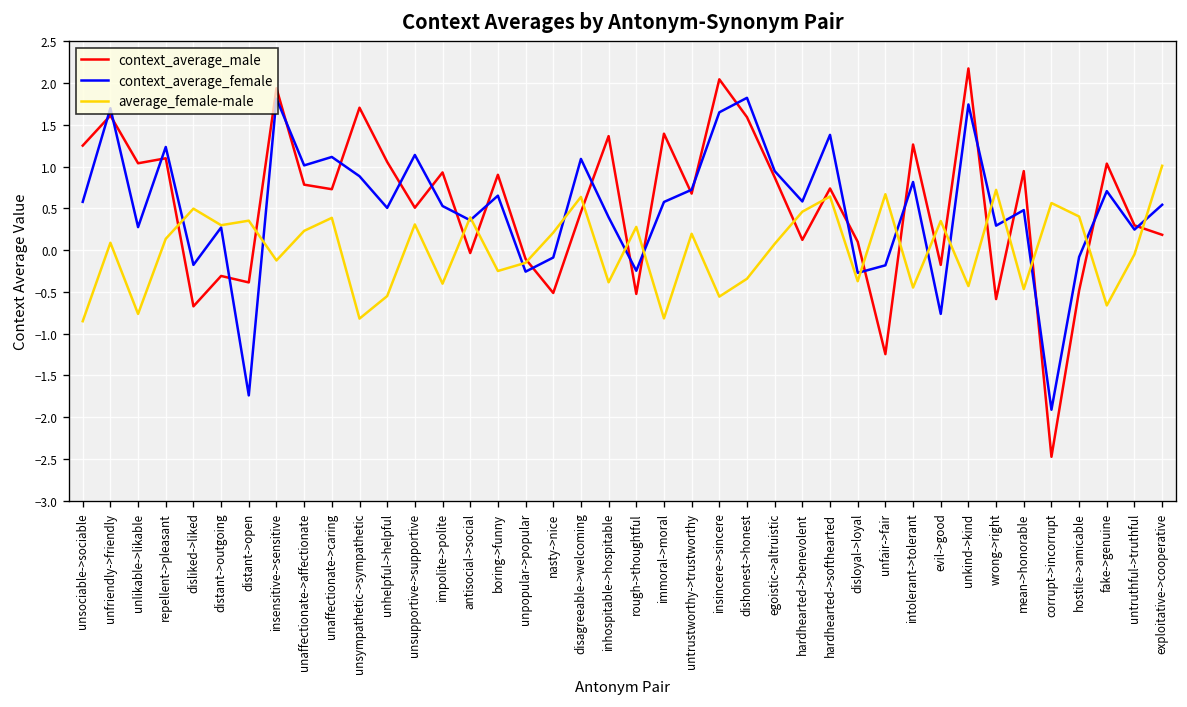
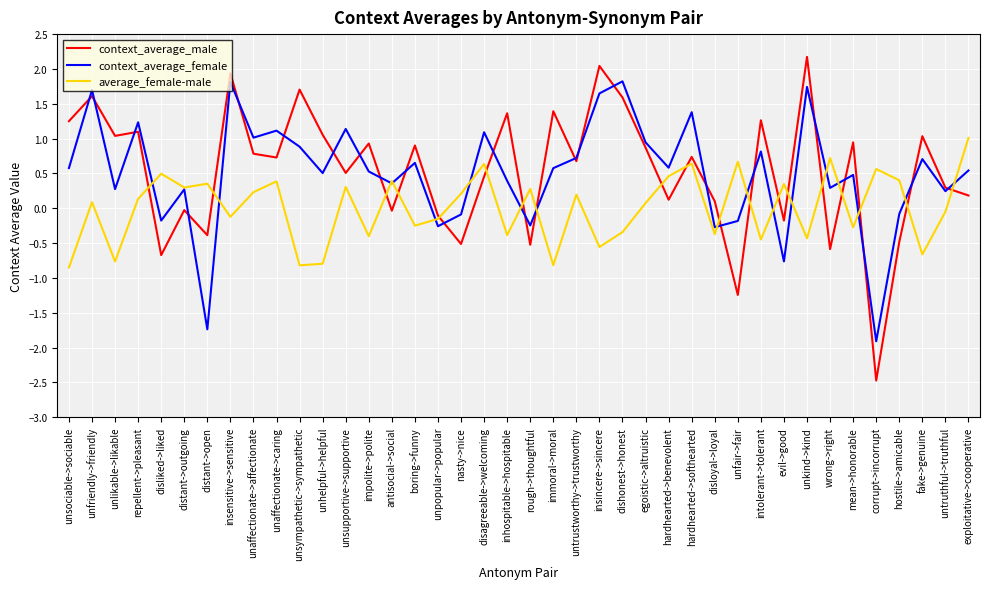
context_average_male, distant->outgoing: -0.3 -> 0.0
average_female-male, unhelpful->helpful: -0.6 -> -0.8
average_female-male, mean->honorable: -0.5 -> -0.3
